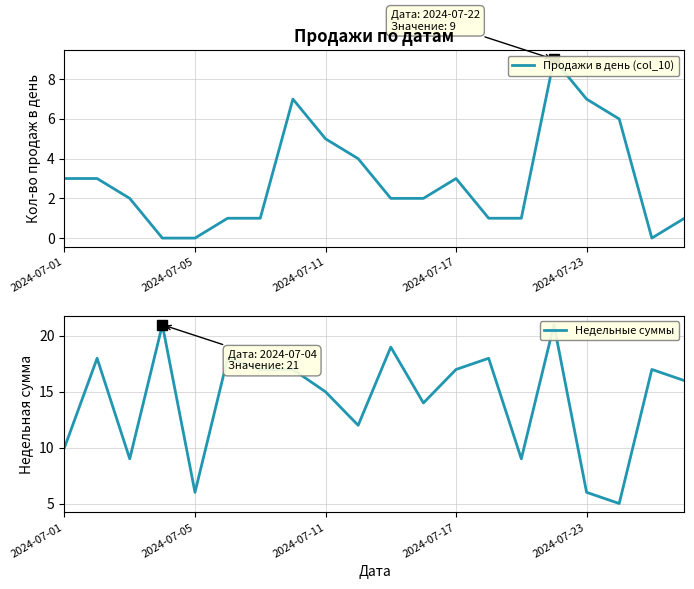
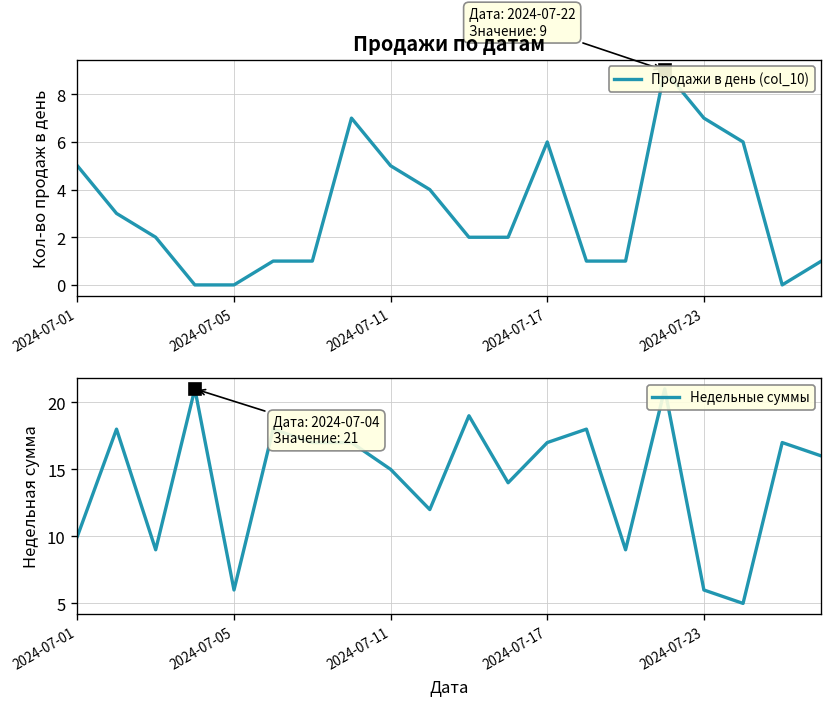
Продажи по датам, Продажи в день (col_10), 2024-07-01: 3 -> 5
Продажи по датам, Продажи в день (col_10), 2024-07-17: 3 -> 6
